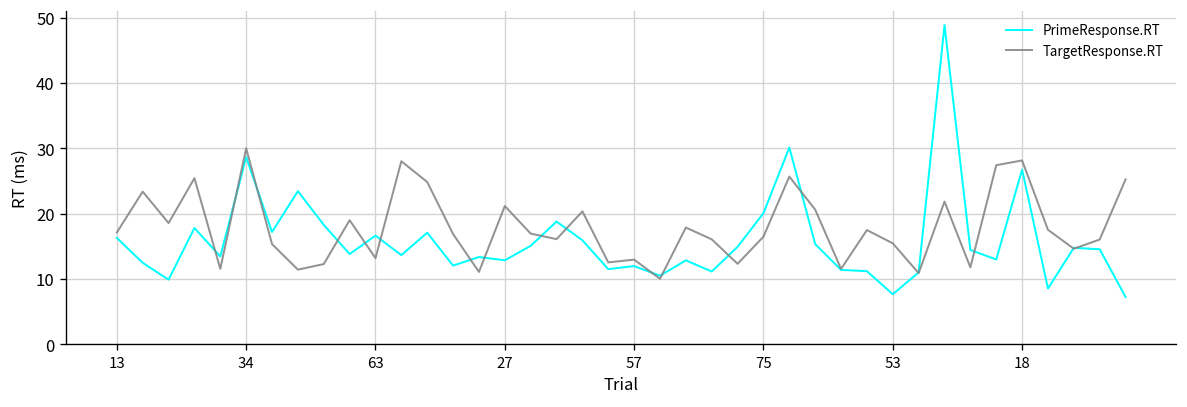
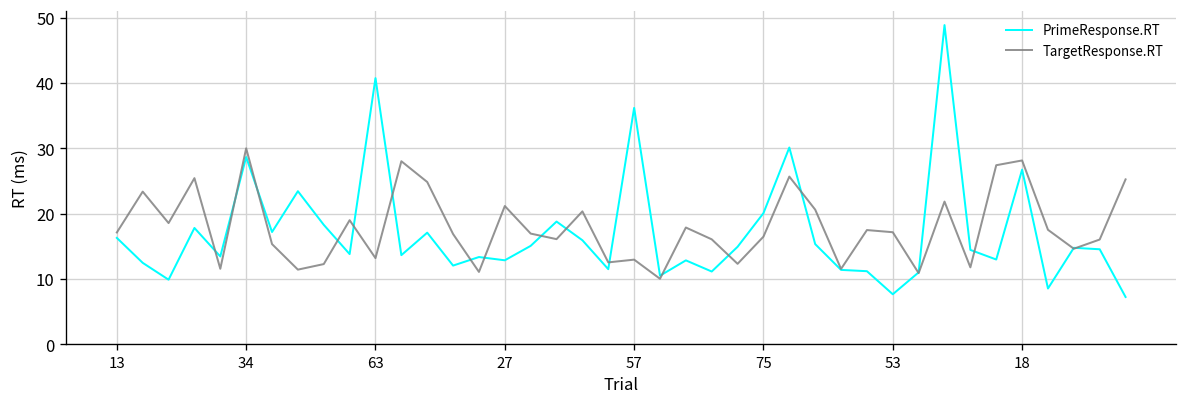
PrimeResponse.RT, 63: 17 -> 41
PrimeResponse.RT, 57: 12 -> 36
TargetResponse.RT, 53: 15 -> 17
